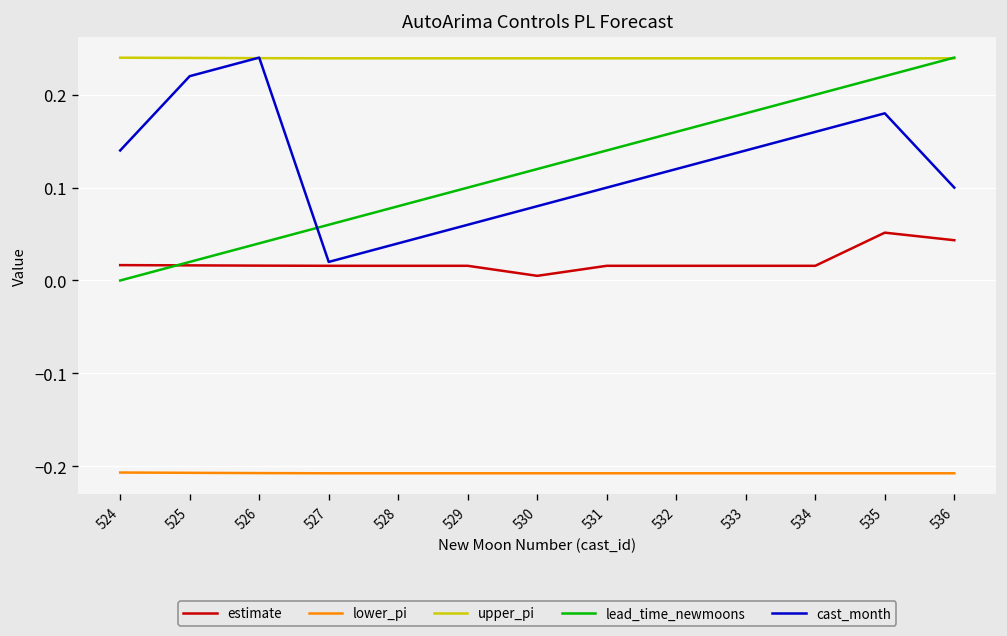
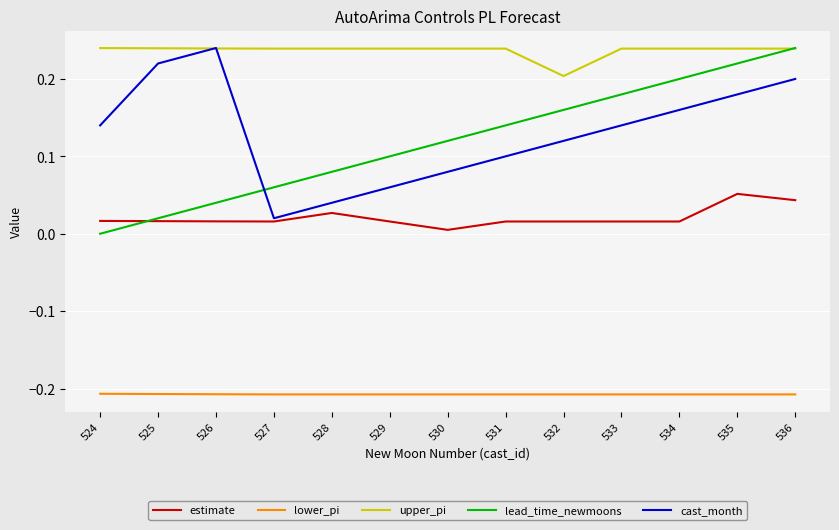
estimate, 528: 0.02 -> 0.03
upper_pi, 532: 0.24 -> 0.20
cast_month, 536: 0.10 -> 0.20
